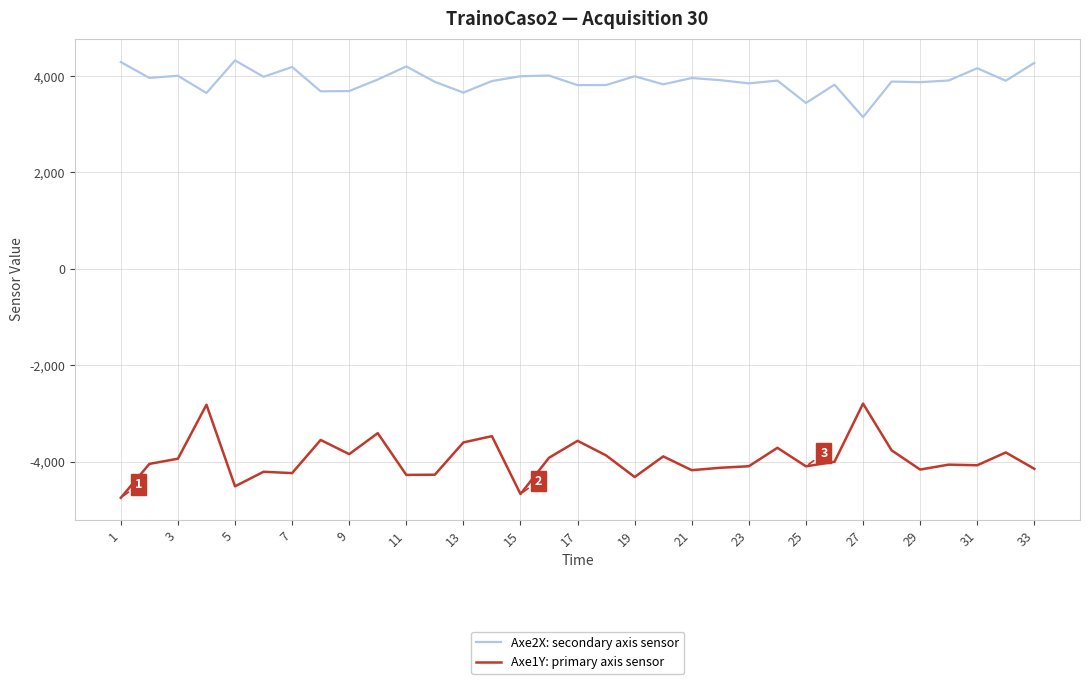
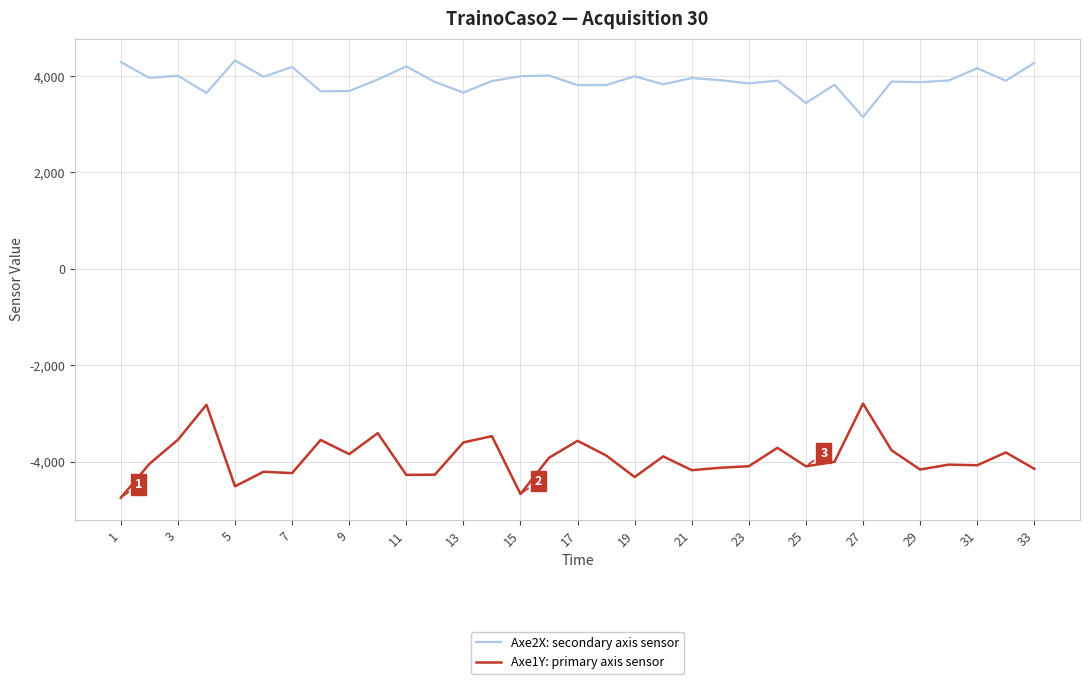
Axe1Y: primary axis sensor, 3: -3,900 -> -3,500
